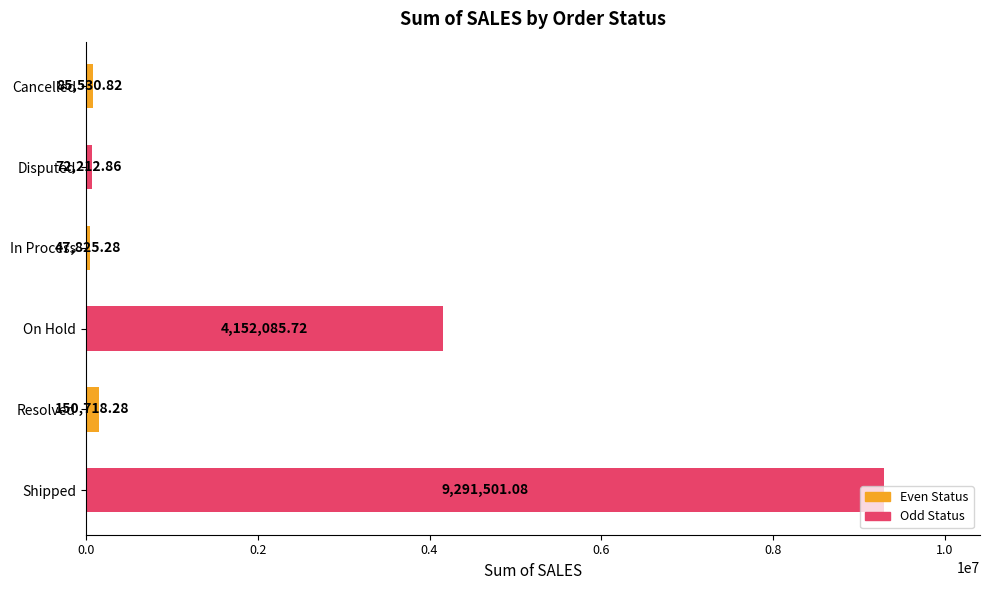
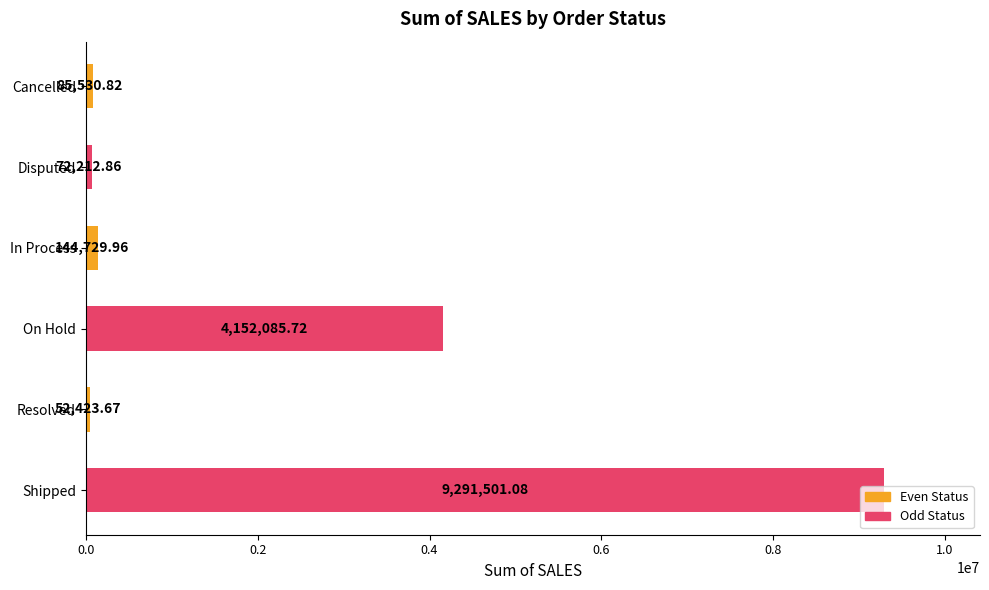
In Process: 47,825.28 -> 144,729.96
Resolved: 150,718.28 -> 52,423.67
